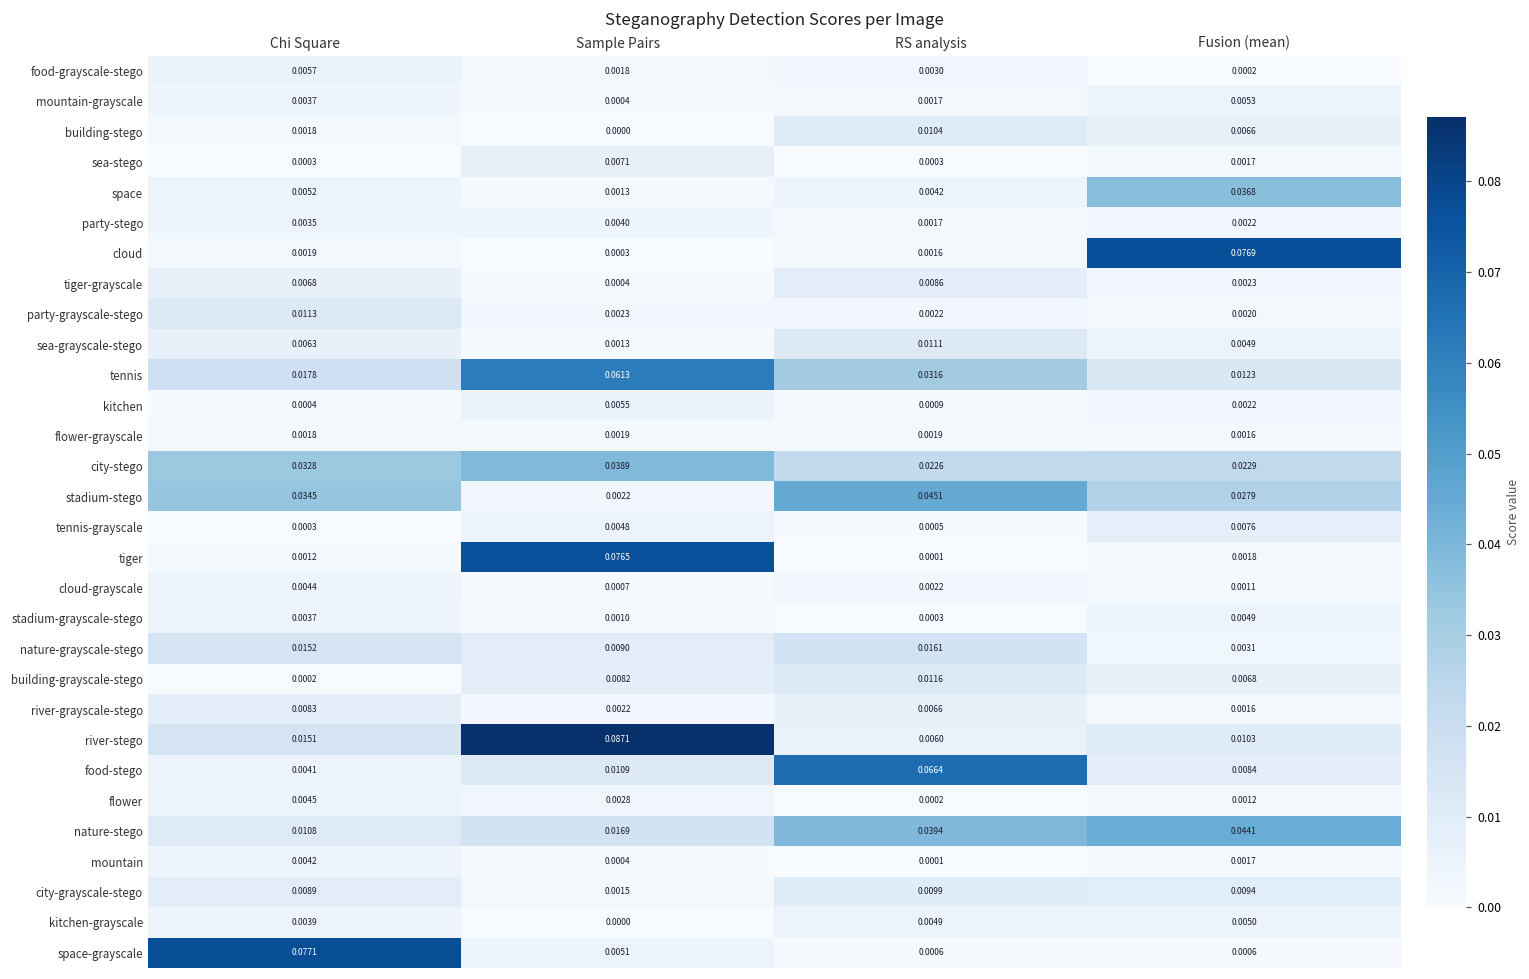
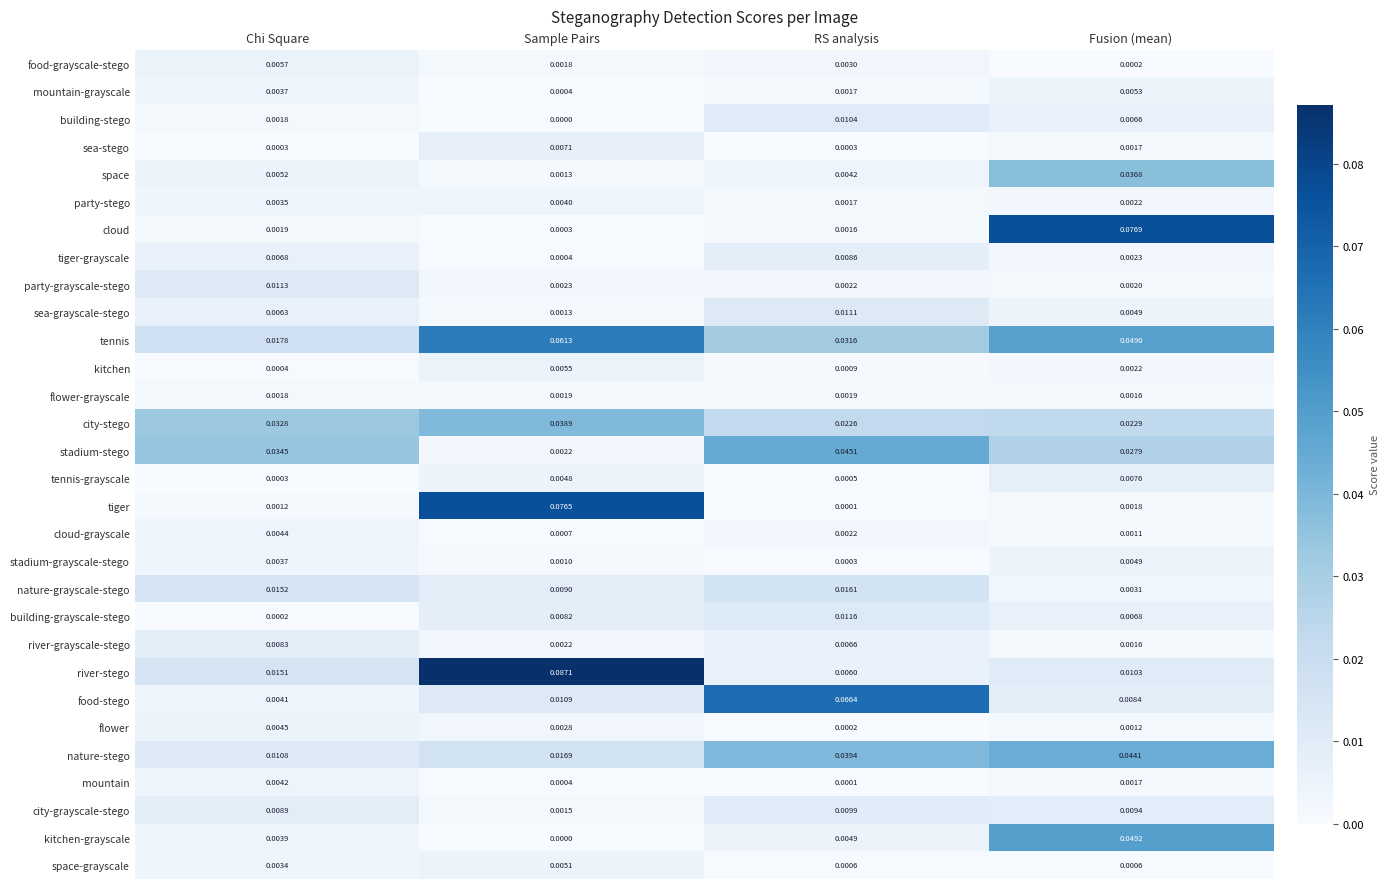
tennis, Fusion (mean): 0.0123 -> 0.0490
kitchen-grayscale, Fusion (mean): 0.0050 -> 0.0492
space-grayscale, Chi Square: 0.0771 -> 0.0034
